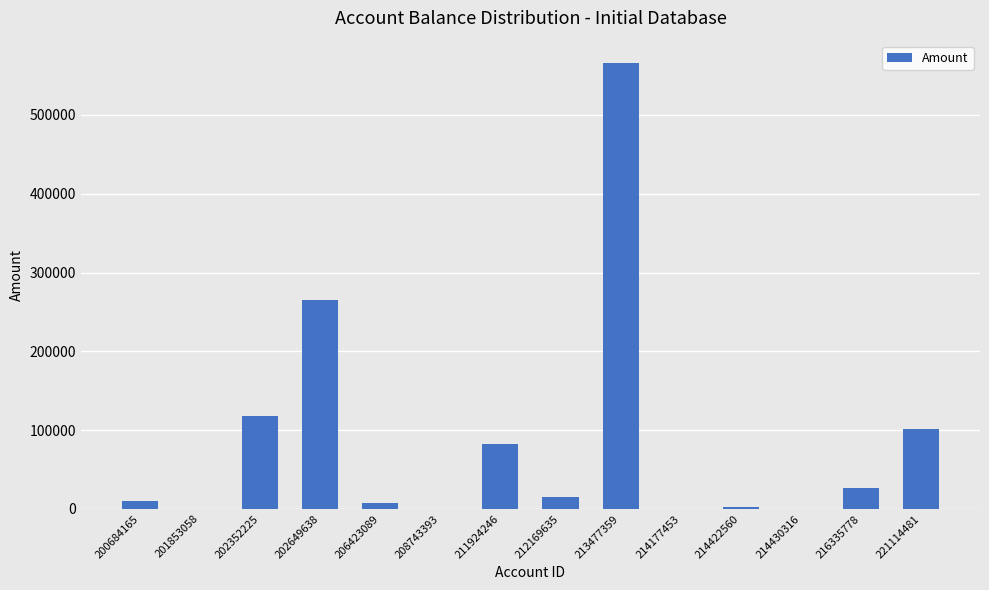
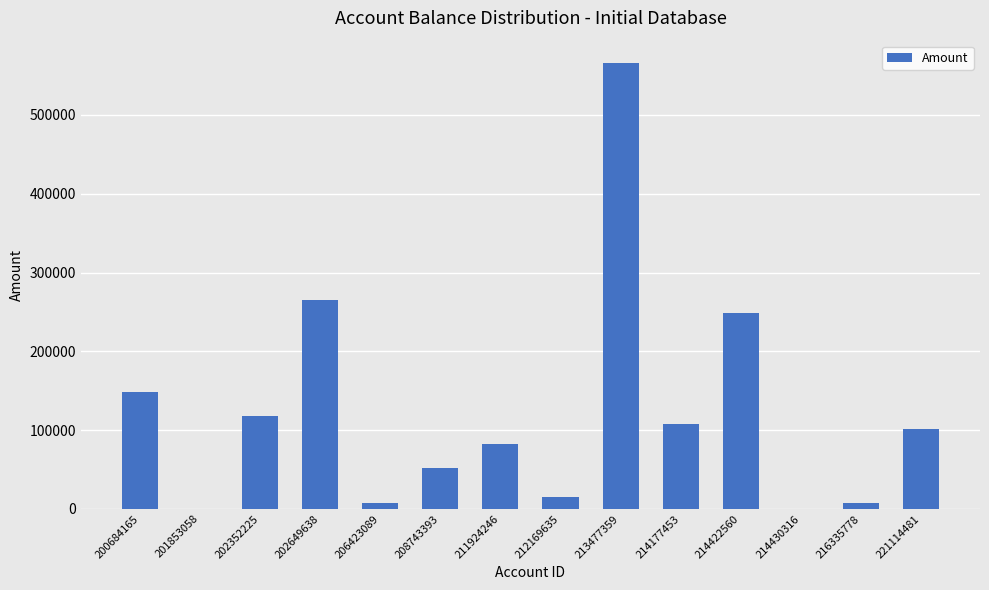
200684165: 10000 -> 150000
208743393: 0 -> 50000
214177453: 0 -> 110000
214422560: 0 -> 250000
216335778: 30000 -> 10000
